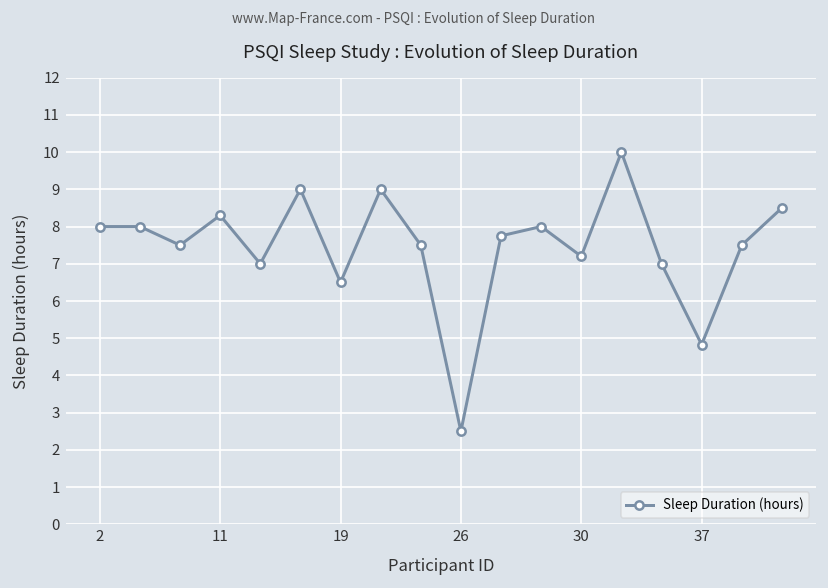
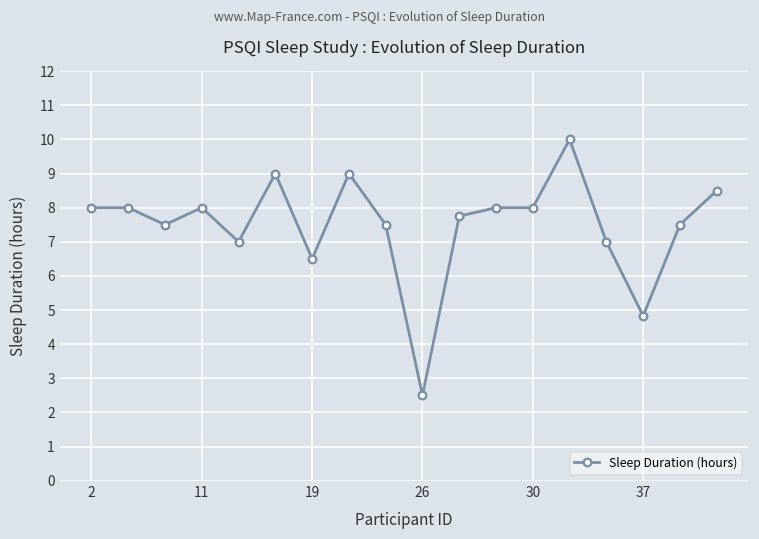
11: 8.3 -> 8.0
30: 7.2 -> 8.0
